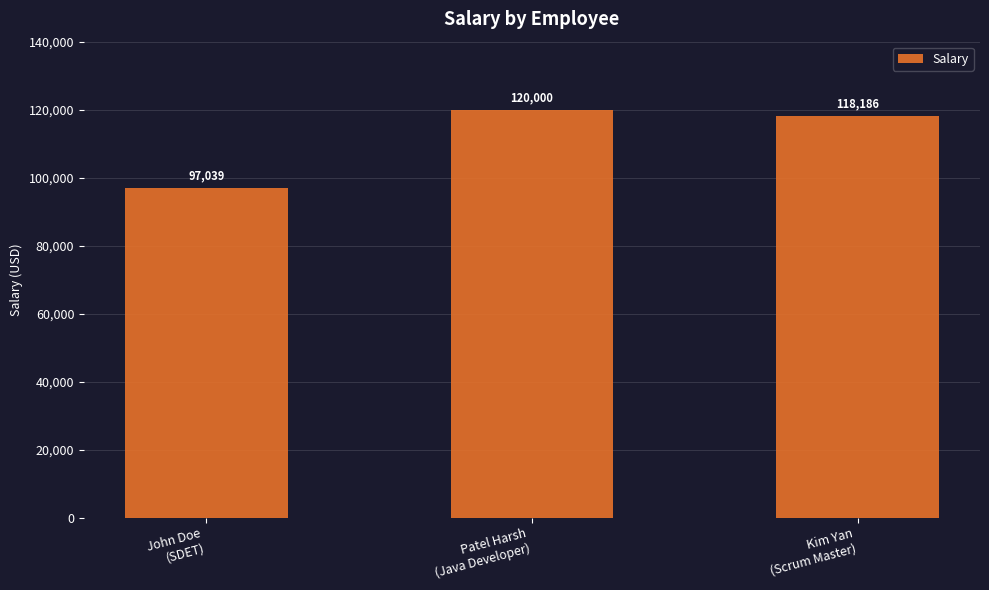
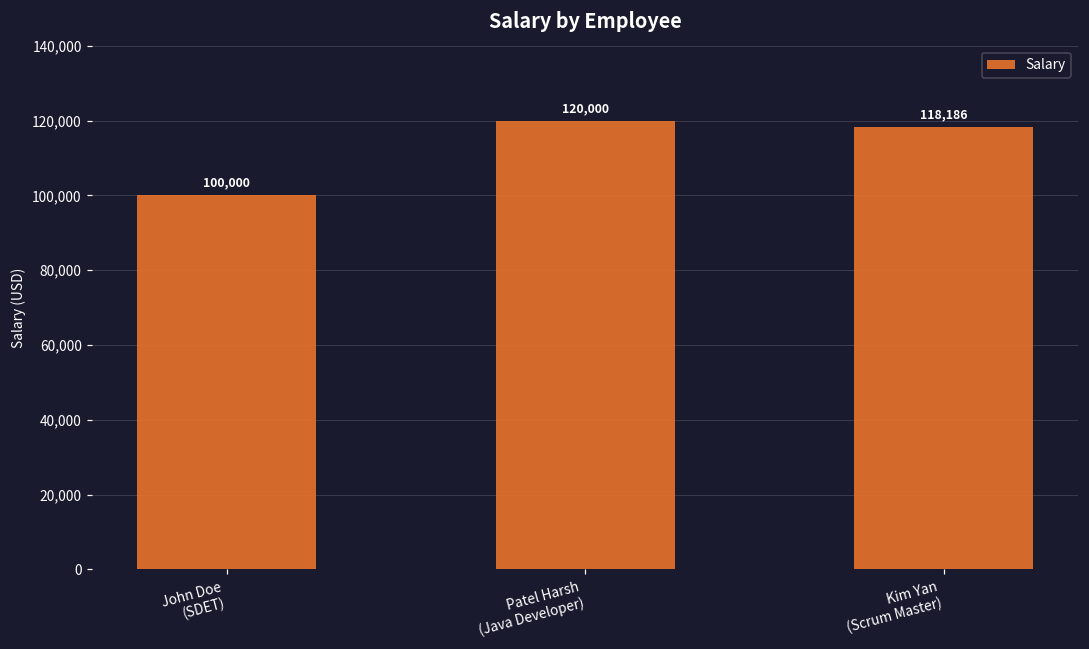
John Doe (SDET): 97,039 -> 100,000
